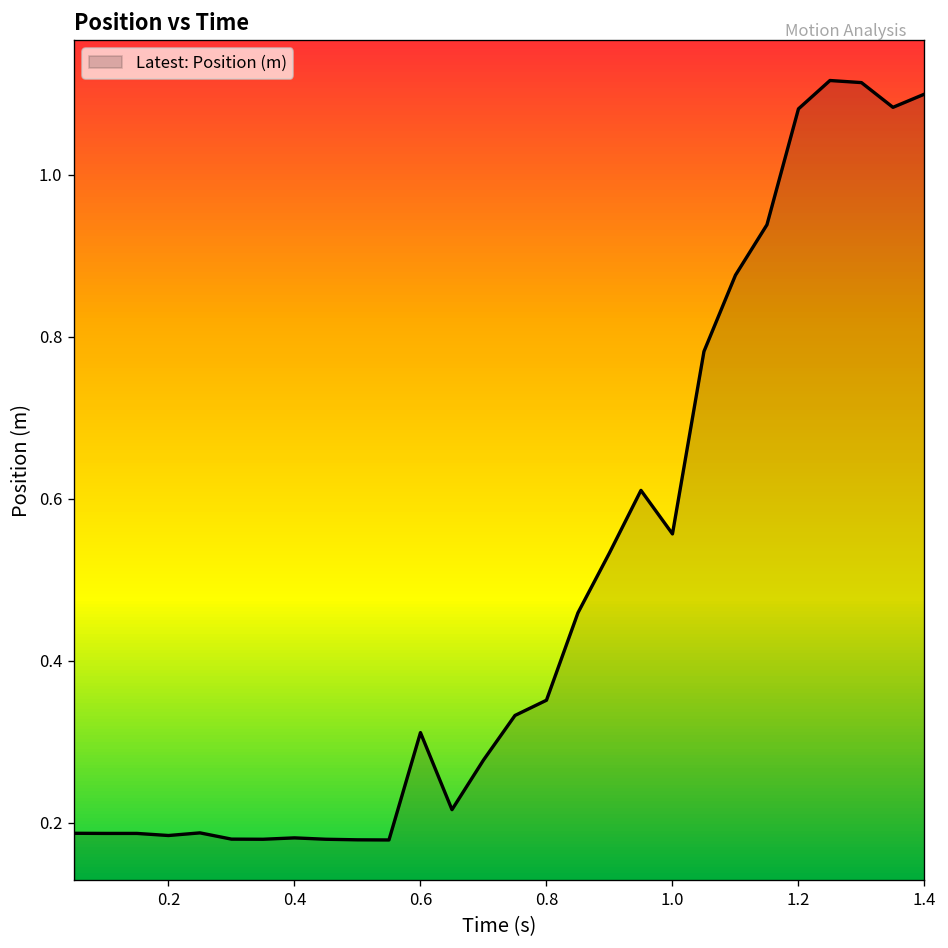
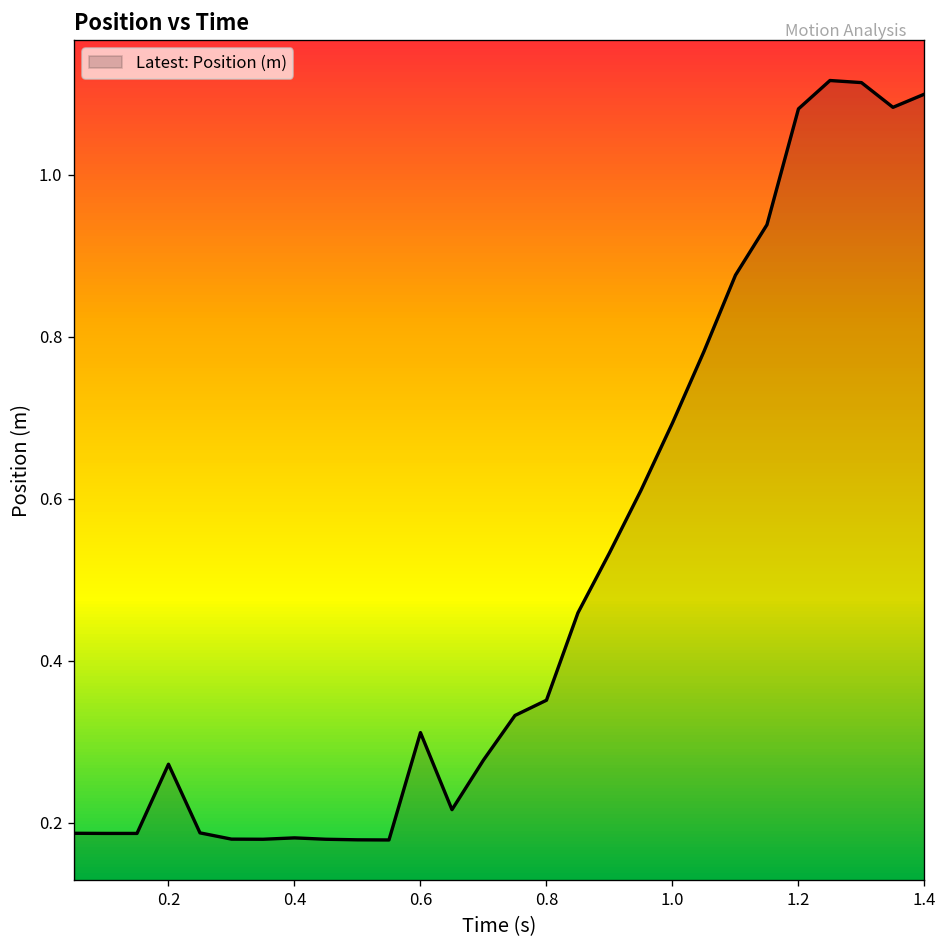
0.2: 0.18 -> 0.27
1.0: 0.56 -> 0.69
